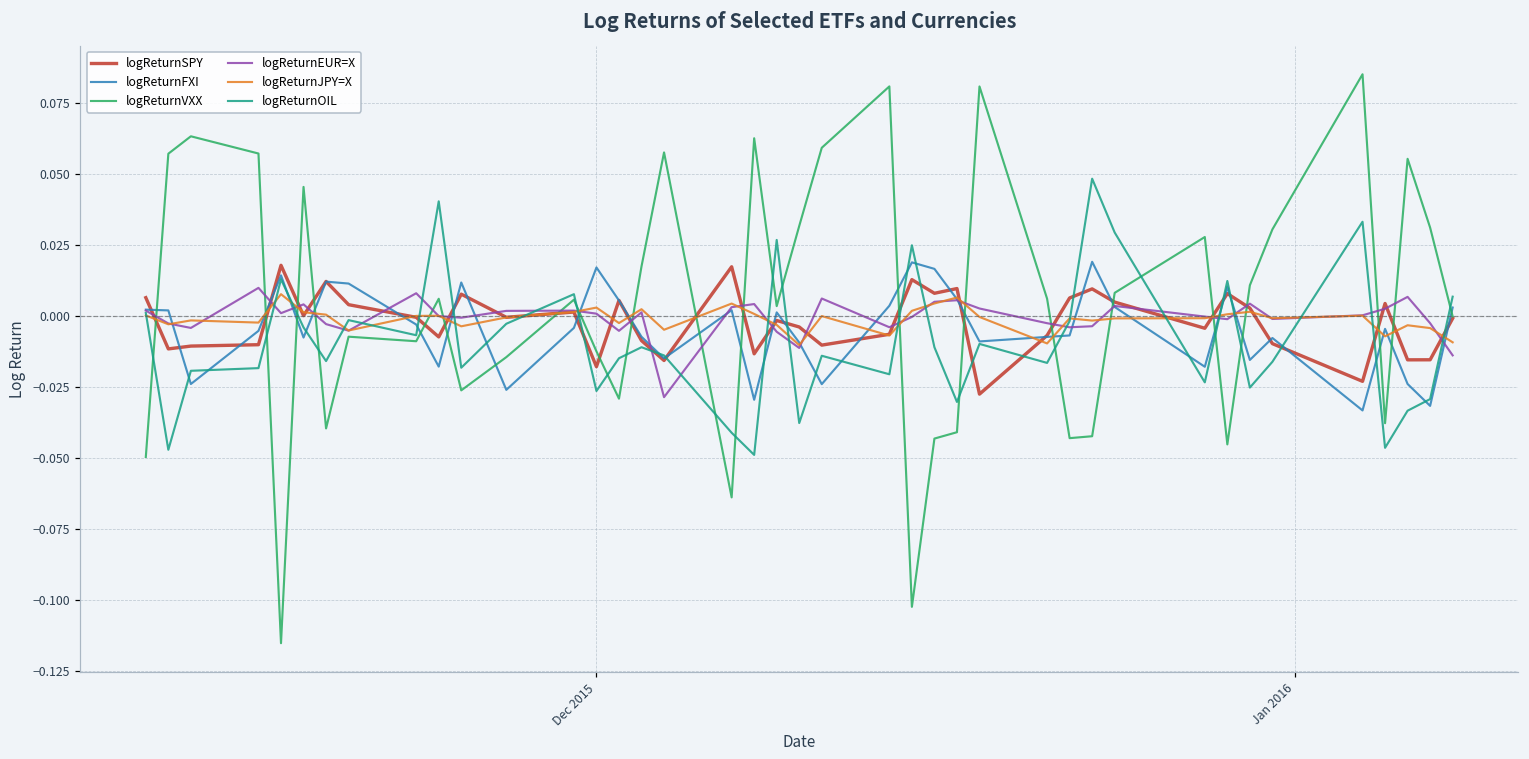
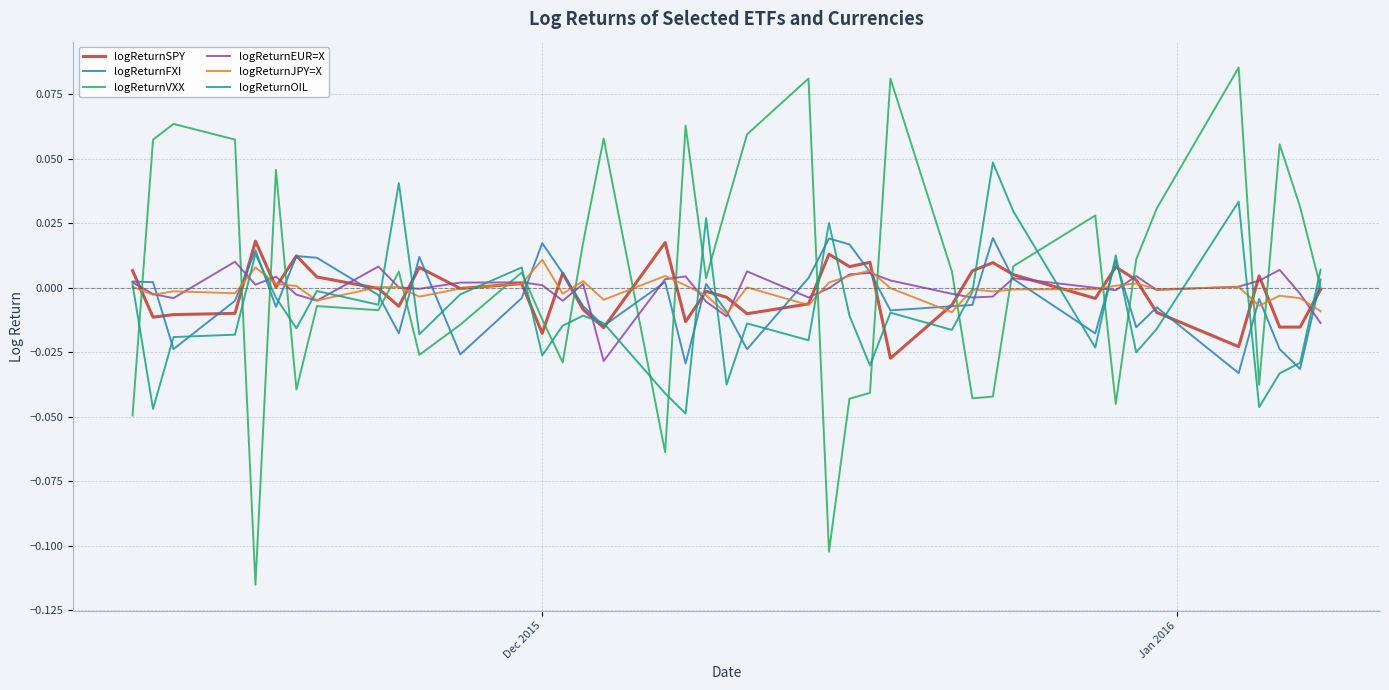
logReturnJPY=X, Dec 2015: 0.003 -> 0.011
